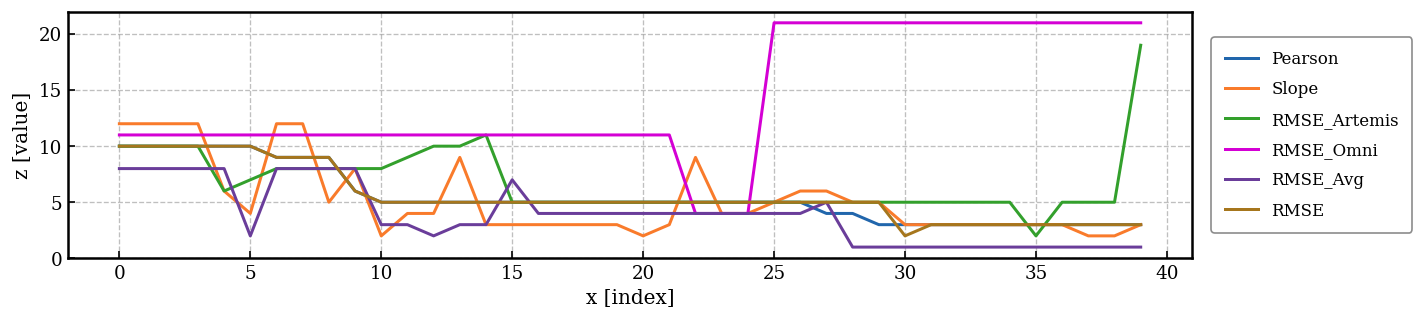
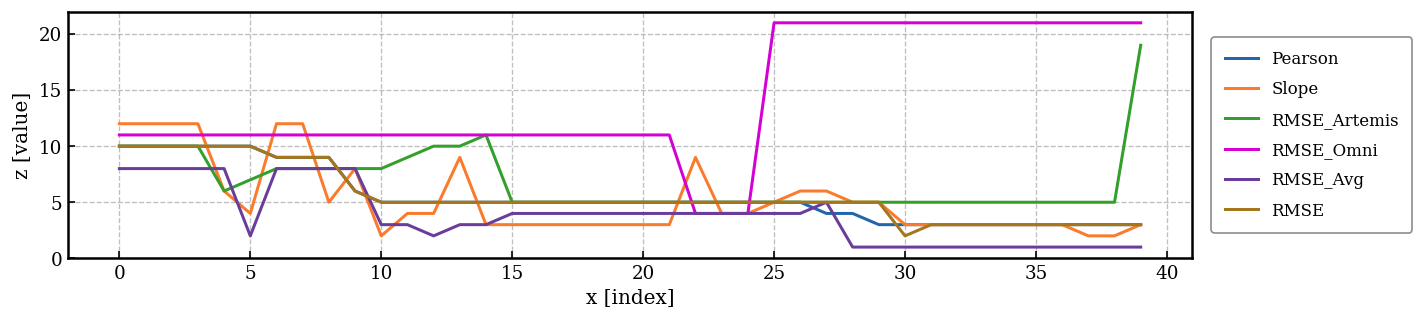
RMSE_Avg, 15: 7 -> 4
Slope, 20: 2 -> 3
RMSE_Artemis, 35: 2 -> 5
